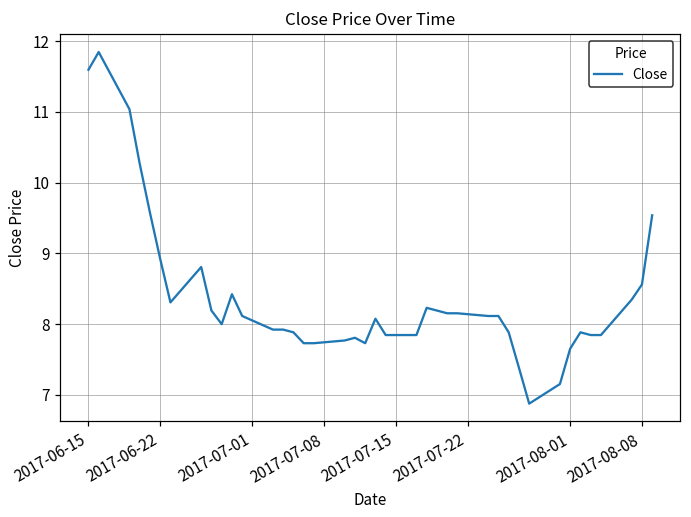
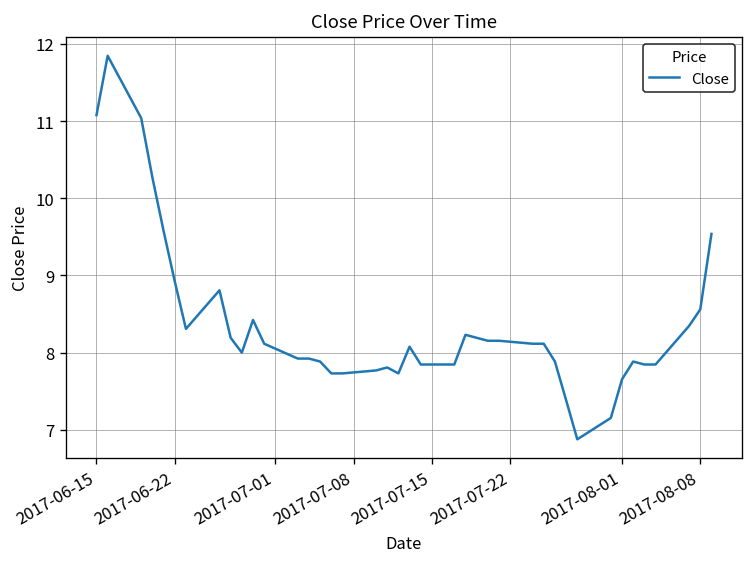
2017-06-15: 11.6 -> 11.1
